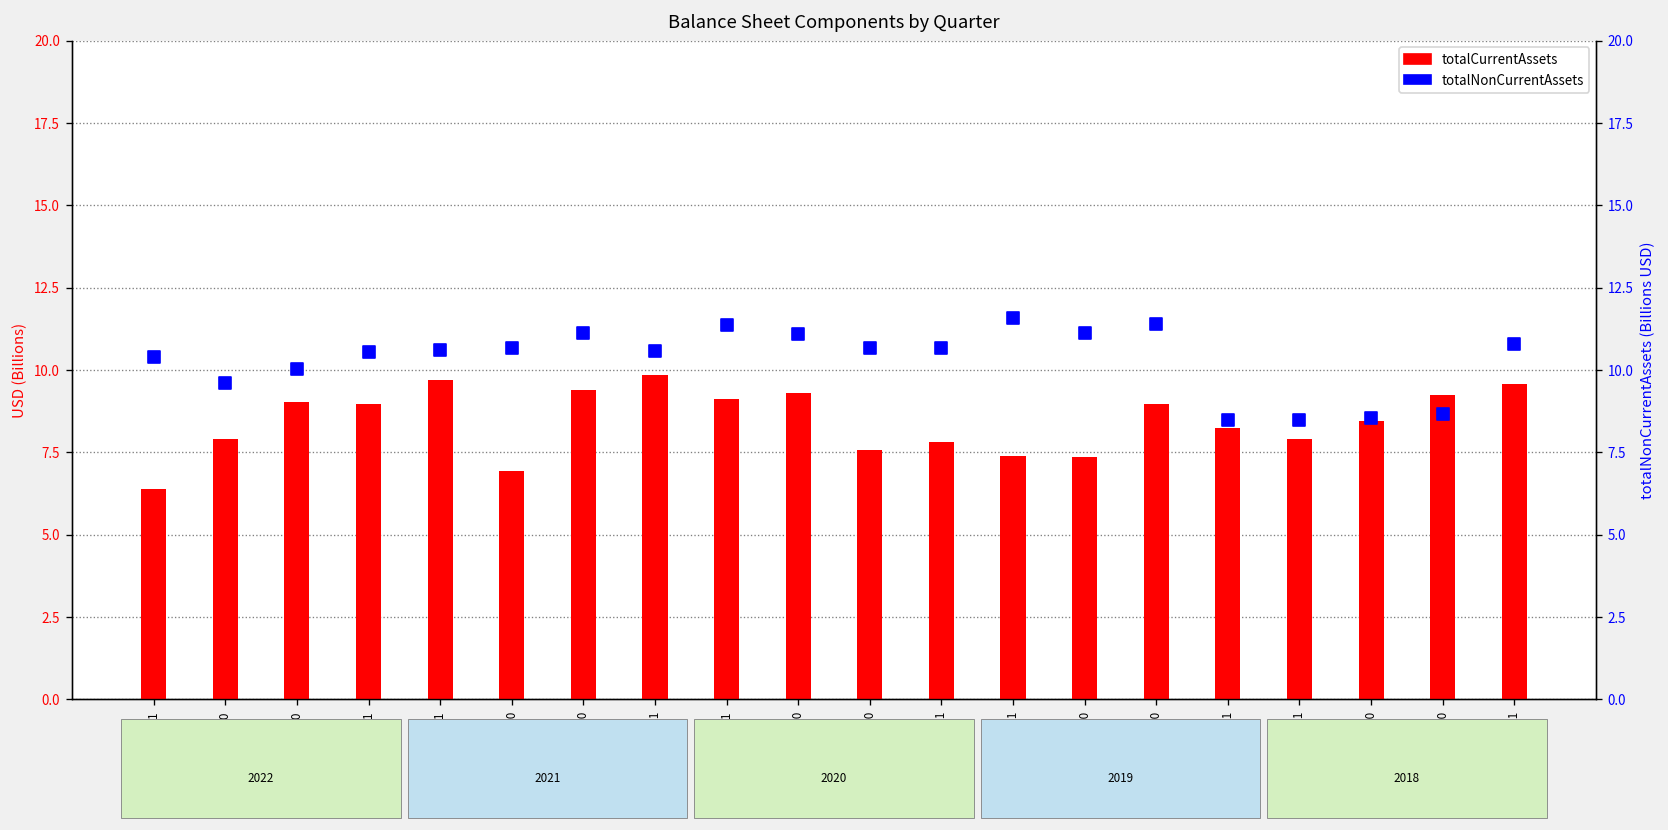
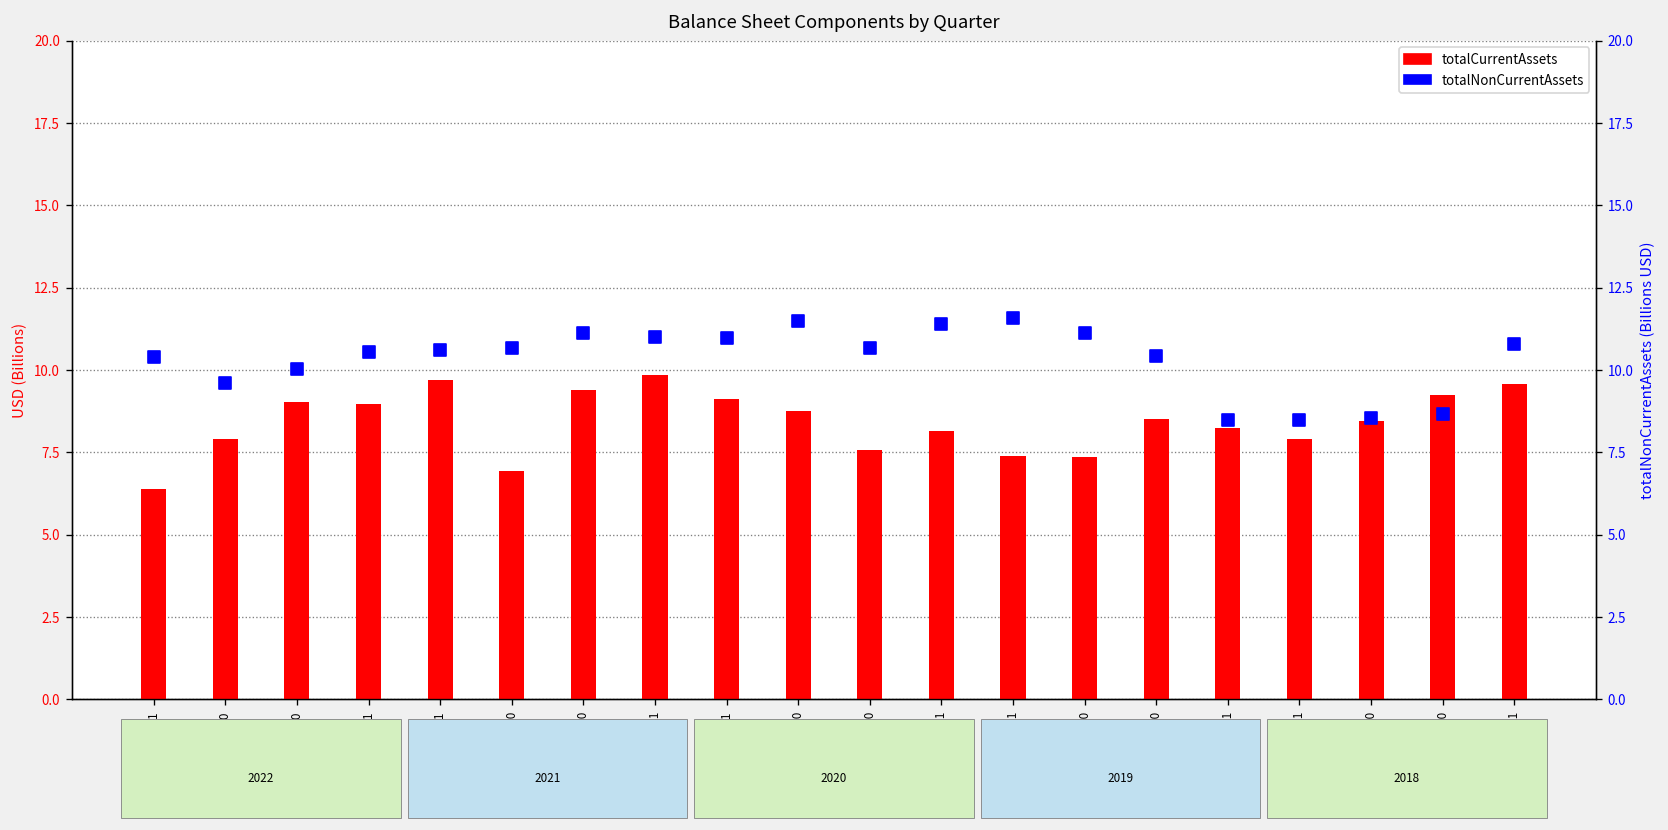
totalCurrentAssets, 2020-09-30: 9.3 -> 8.8
totalCurrentAssets, 2020-03-31: 7.8 -> 8.2
totalCurrentAssets, 2019-06-30: 9.0 -> 8.5
totalNonCurrentAssets, 2021-03-31: 10.6 -> 11.0
totalNonCurrentAssets, 2020-12-31: 11.4 -> 11.0
totalNonCurrentAssets, 2020-09-30: 11.1 -> 11.5
totalNonCurrentAssets, 2020-03-31: 10.7 -> 11.4
totalNonCurrentAssets, 2019-06-30: 11.4 -> 10.4
